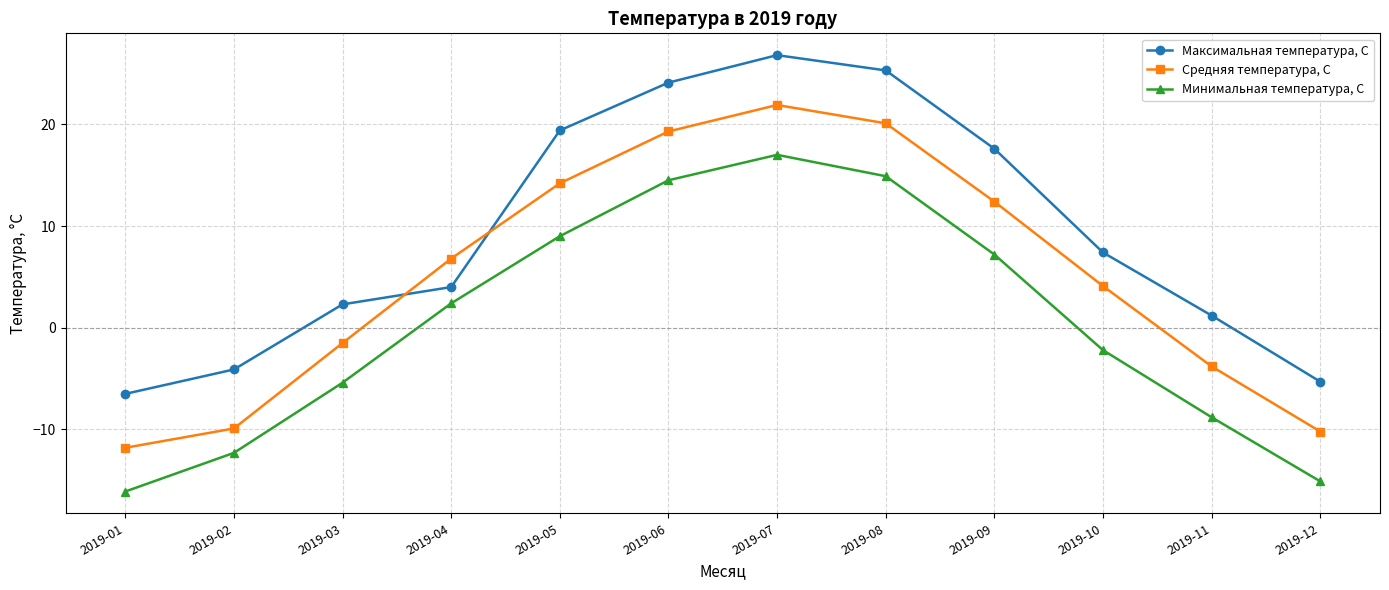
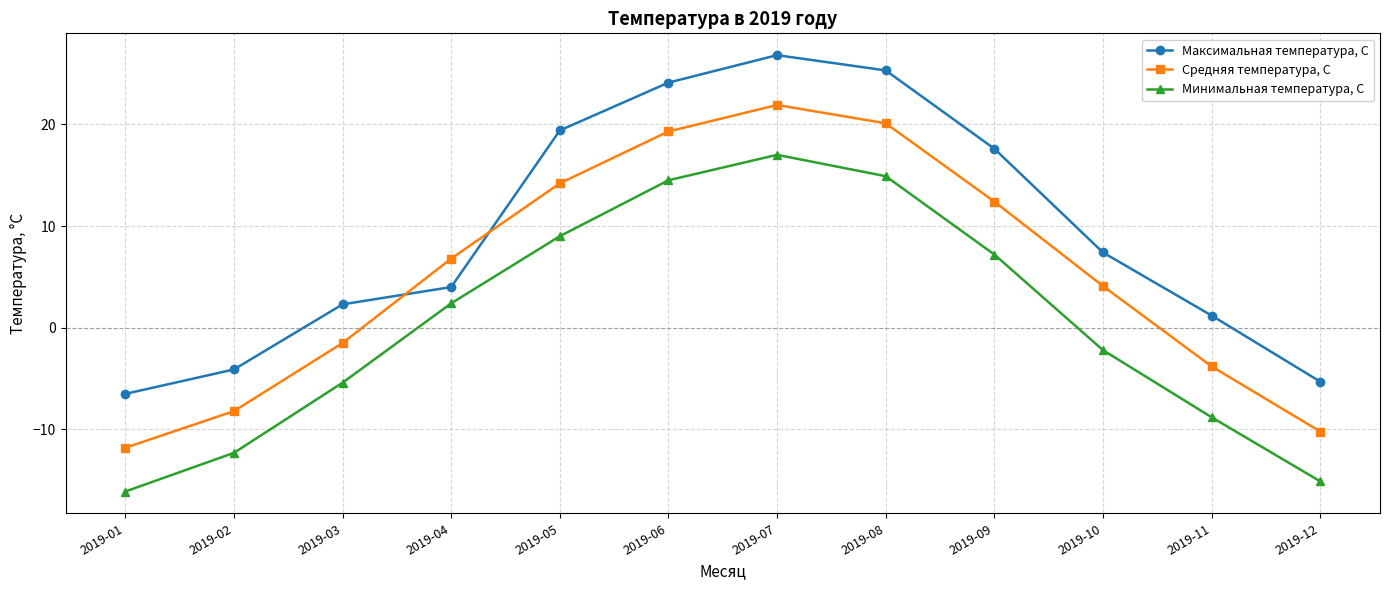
Средняя температура, С, 2019-02: -9.9 -> -8.2
